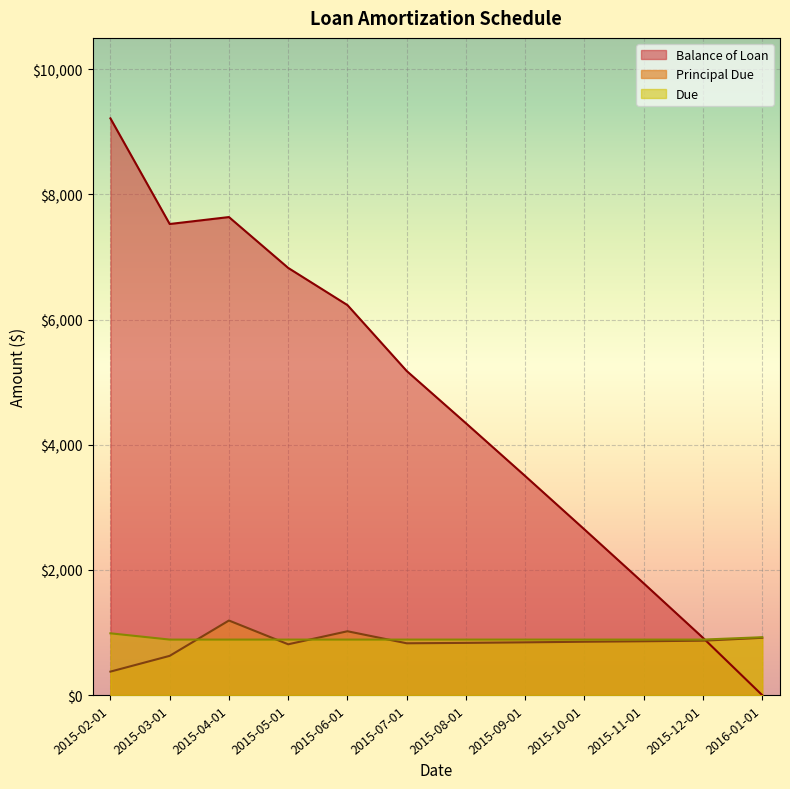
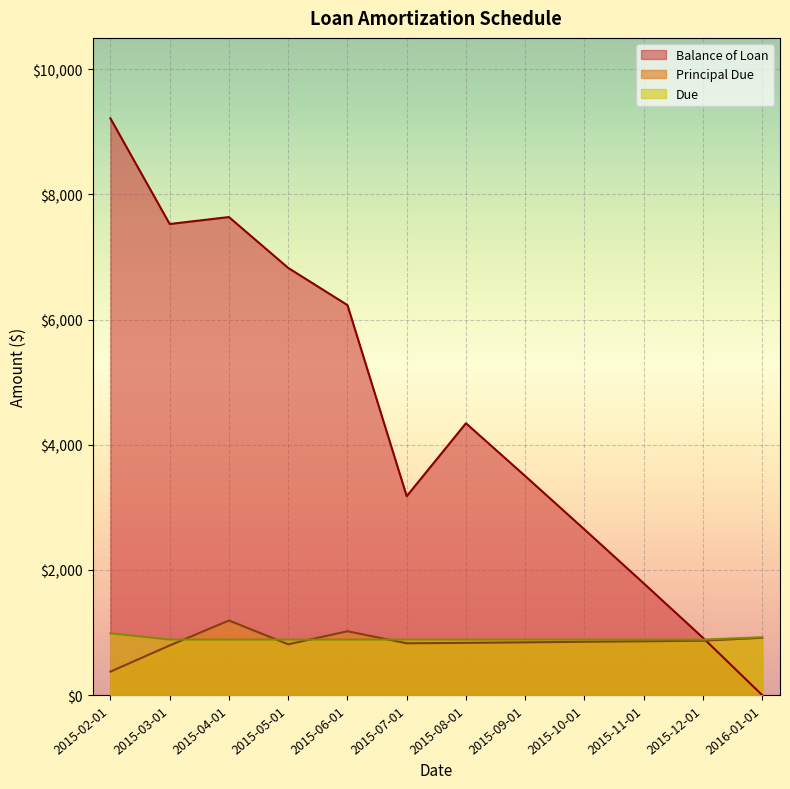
Principal Due, 2015-03-01: $600 -> $800
Balance of Loan, 2015-07-01: $5,200 -> $3,200
